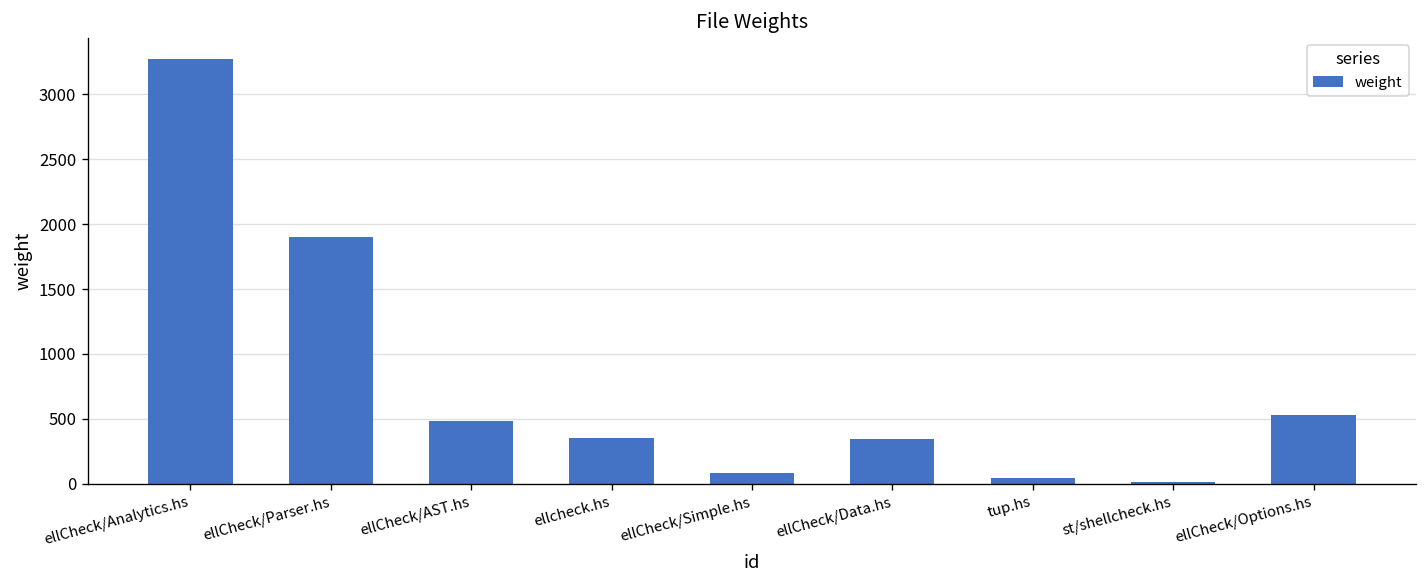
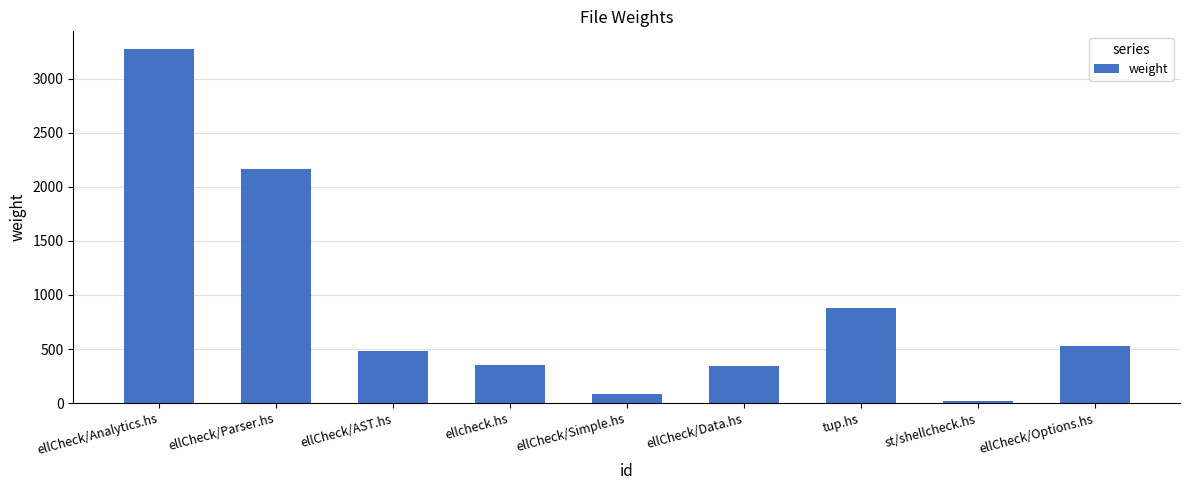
ellCheck/Parser.hs: 1900 -> 2170
tup.hs: 40 -> 880
